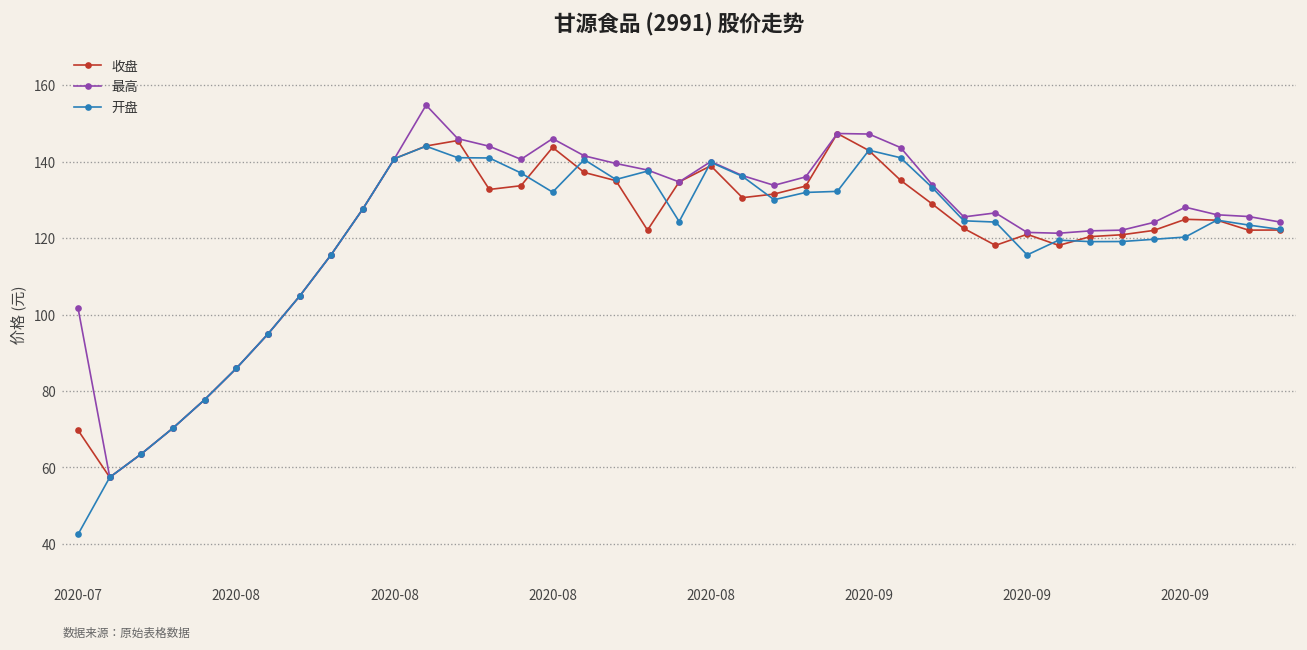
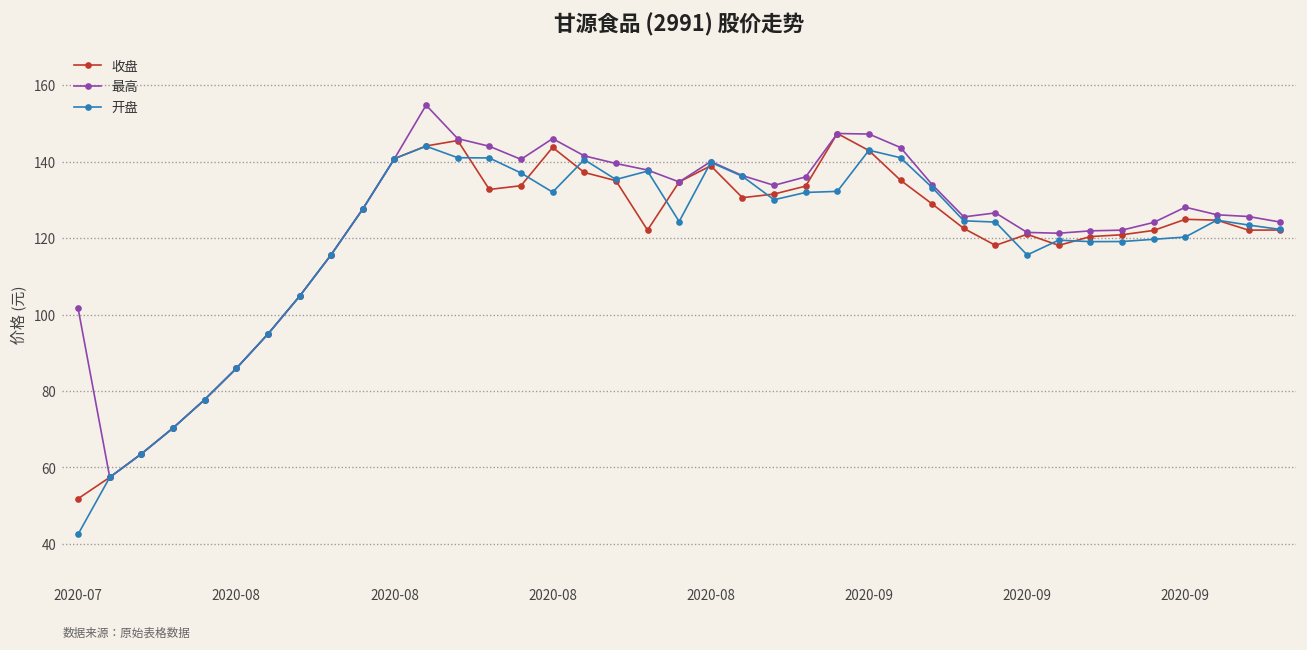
收盘, 2020-07: 70 -> 52
